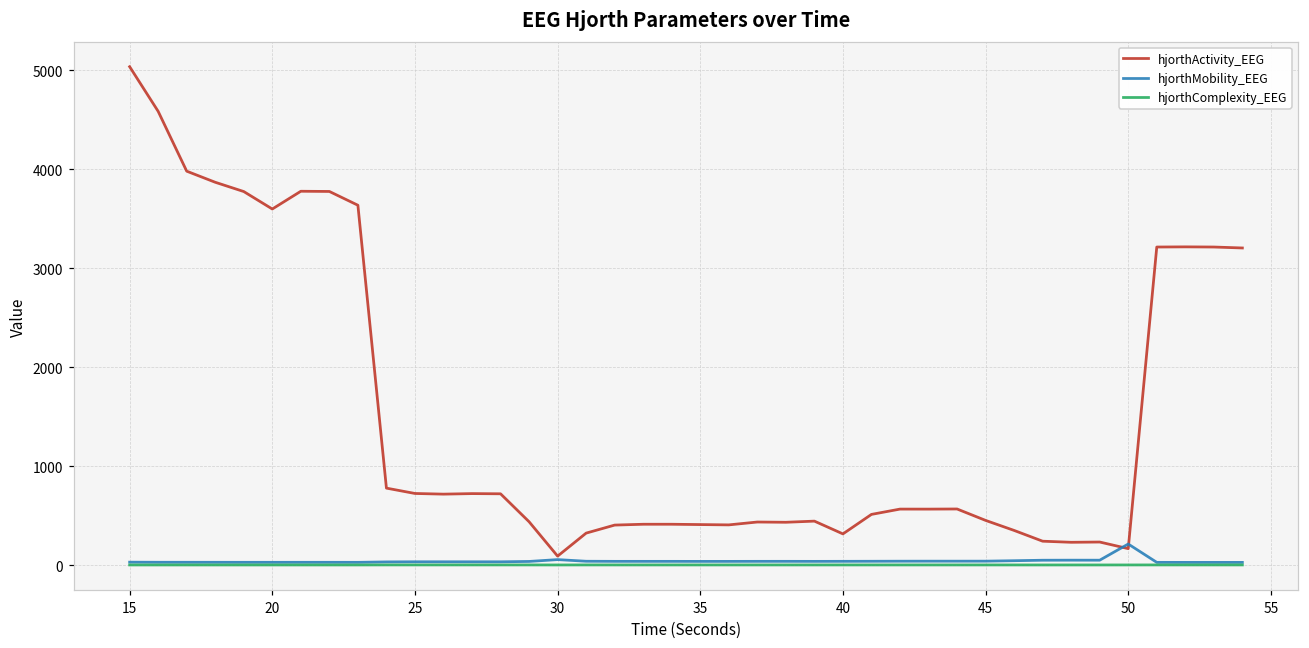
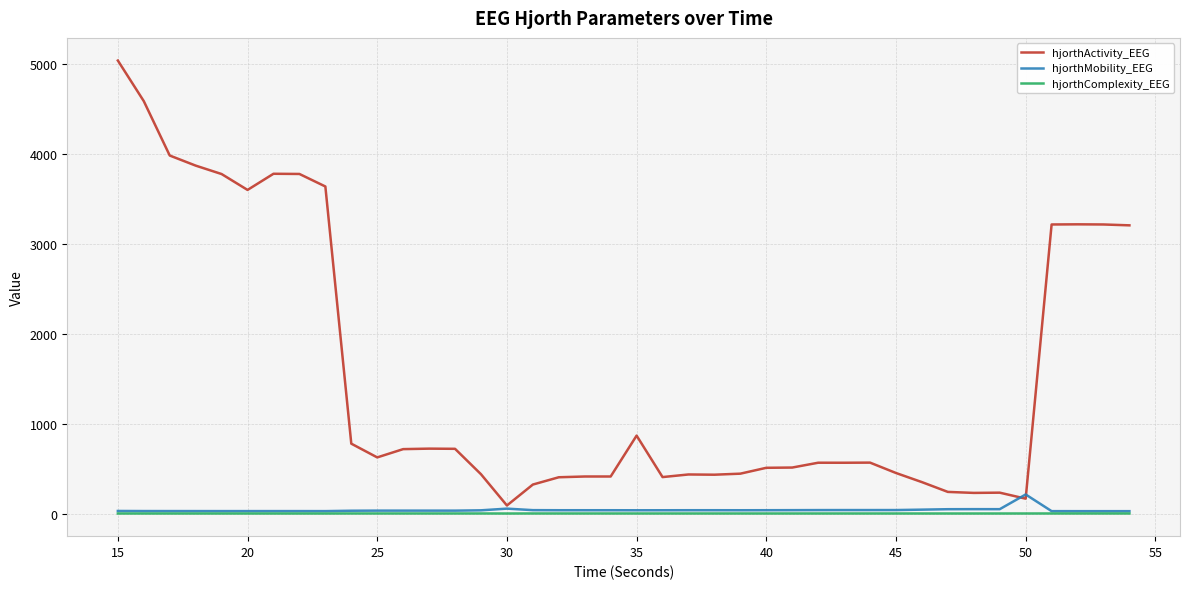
hjorthActivity_EEG, 25: 700 -> 600
hjorthActivity_EEG, 35: 400 -> 900
hjorthActivity_EEG, 40: 300 -> 500
